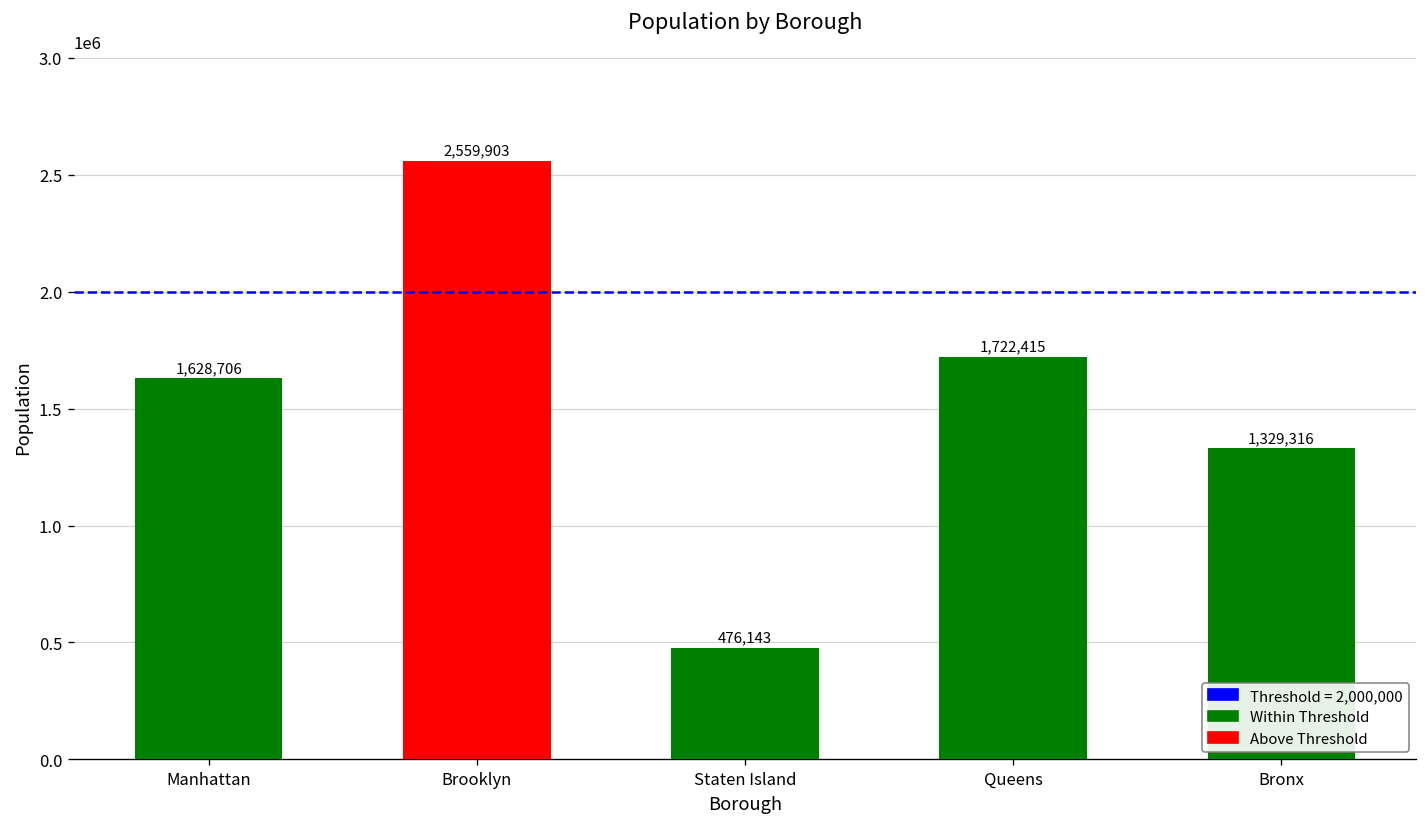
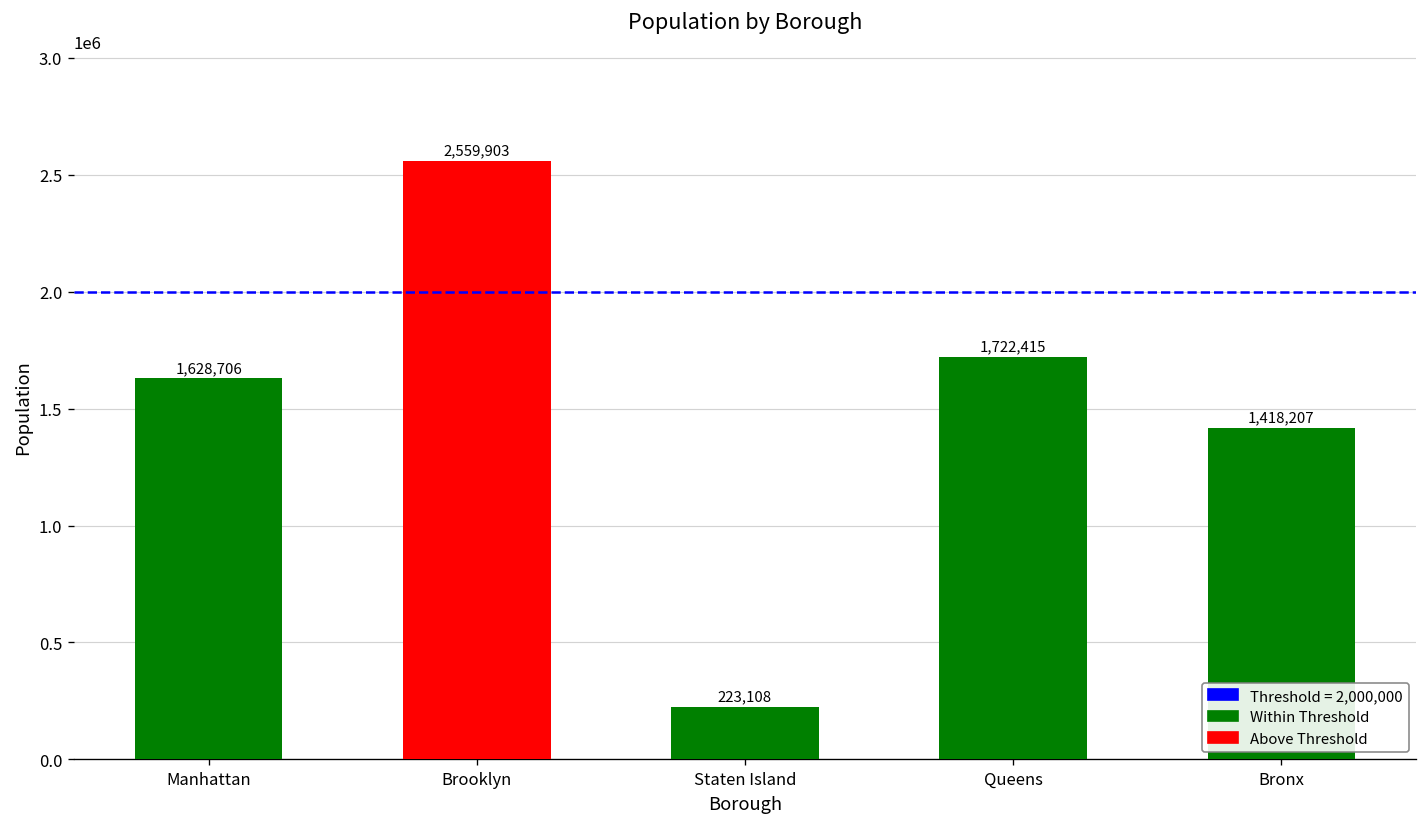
Staten Island: 476,143 -> 223,108
Bronx: 1,329,316 -> 1,418,207
